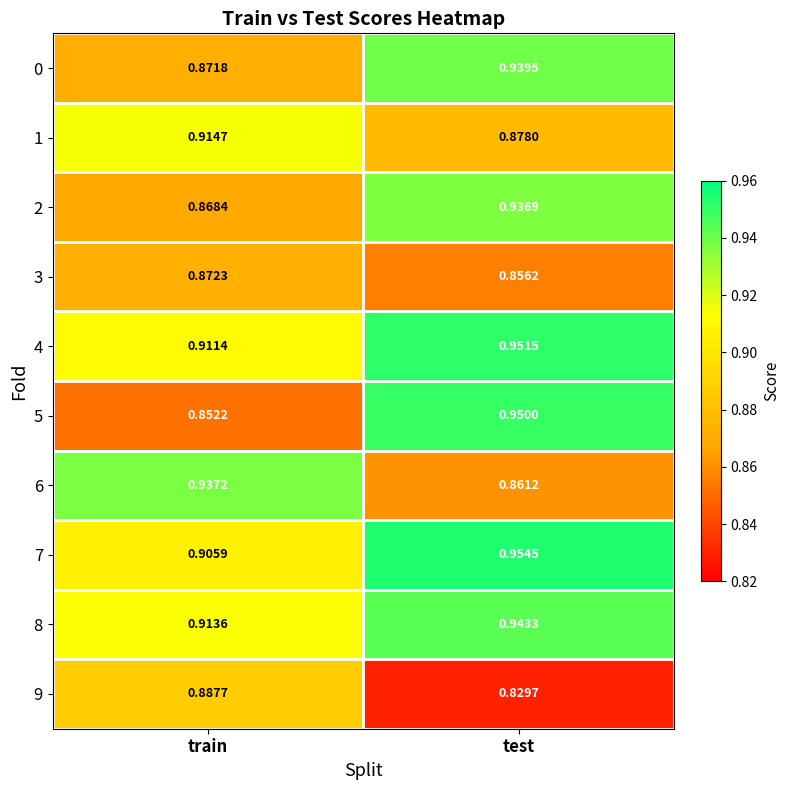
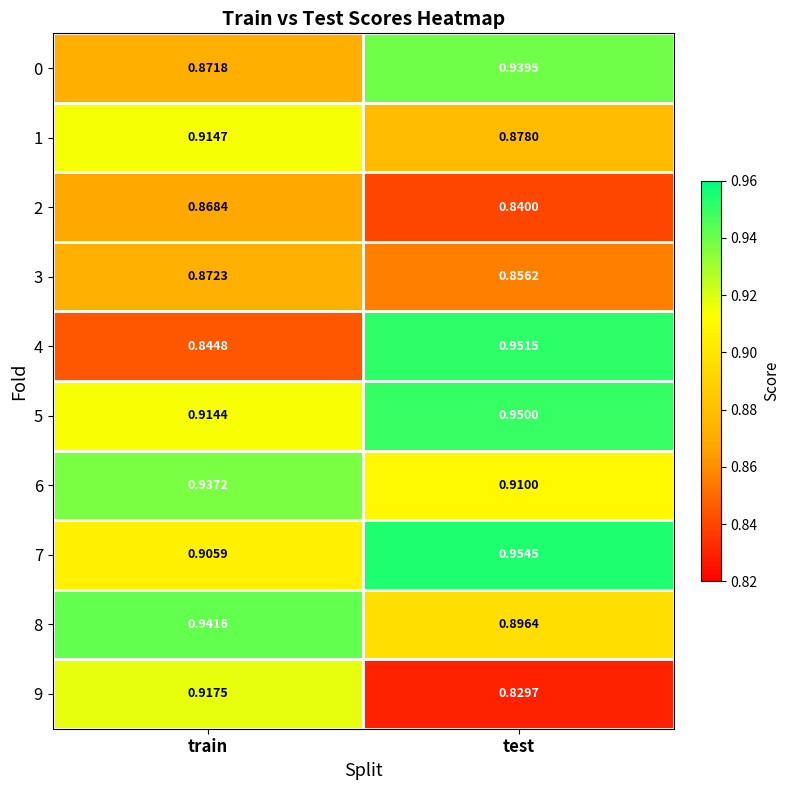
2, test: 0.9369 -> 0.8400
4, train: 0.9114 -> 0.8448
5, train: 0.8522 -> 0.9144
6, test: 0.8612 -> 0.9100
8, train: 0.9136 -> 0.9416
8, test: 0.9433 -> 0.8964
9, train: 0.8877 -> 0.9175
